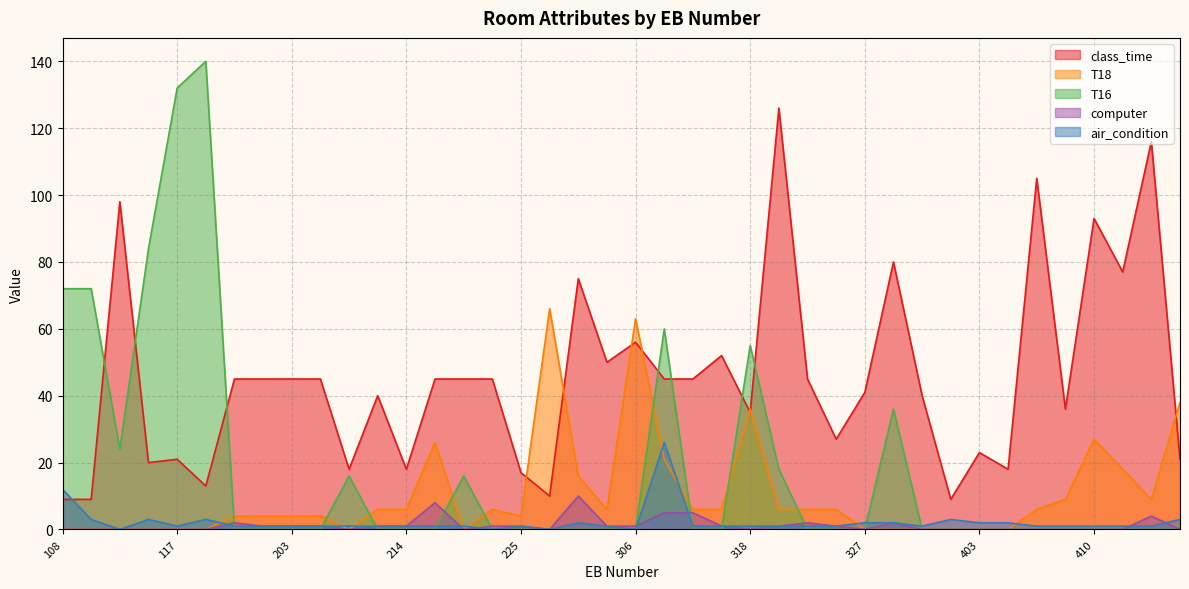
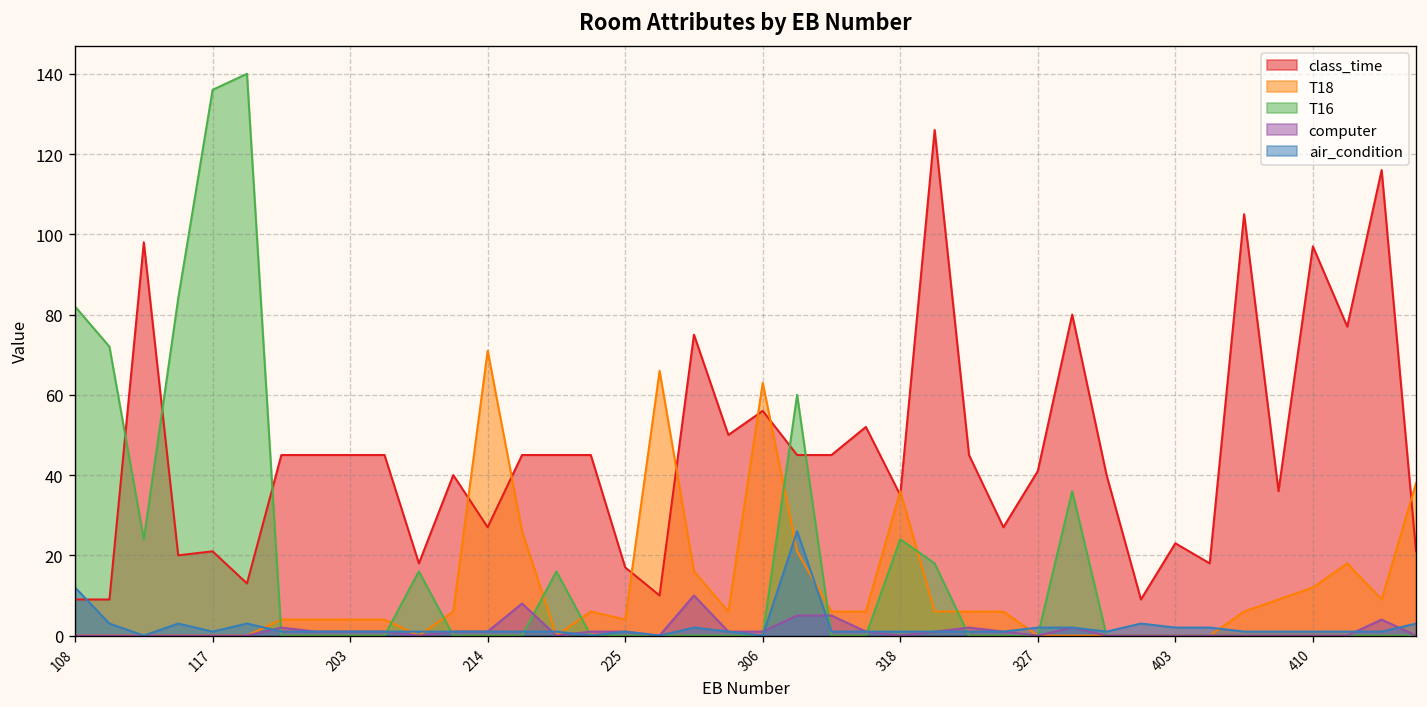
T16, 108: 72 -> 82
T16, 117: 132 -> 136
class_time, 214: 18 -> 27
T18, 214: 6 -> 71
T16, 318: 55 -> 24
class_time, 410: 93 -> 97
T18, 410: 27 -> 12
